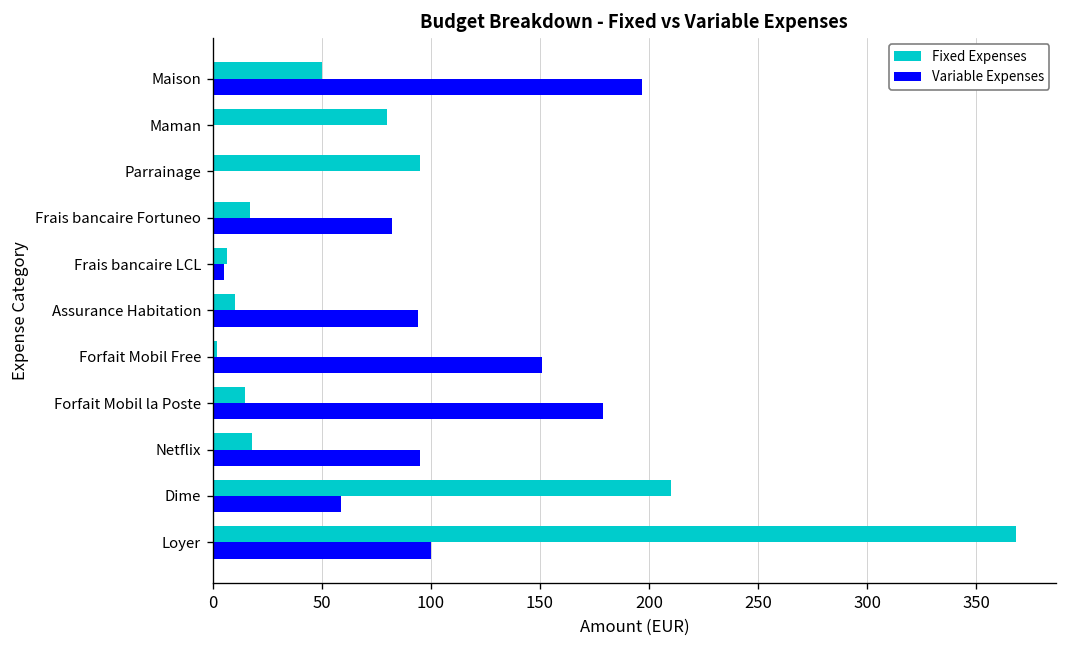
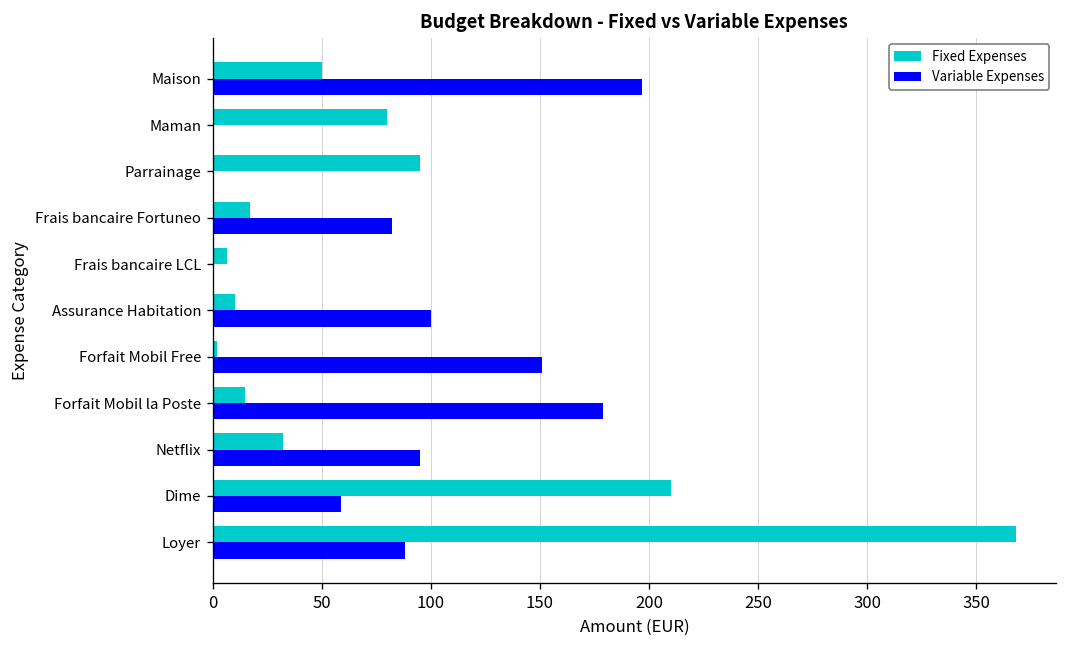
Variable Expenses, Frais bancaire LCL: 5 -> 0
Variable Expenses, Assurance Habitation: 94 -> 100
Fixed Expenses, Netflix: 18 -> 32
Variable Expenses, Loyer: 100 -> 88
